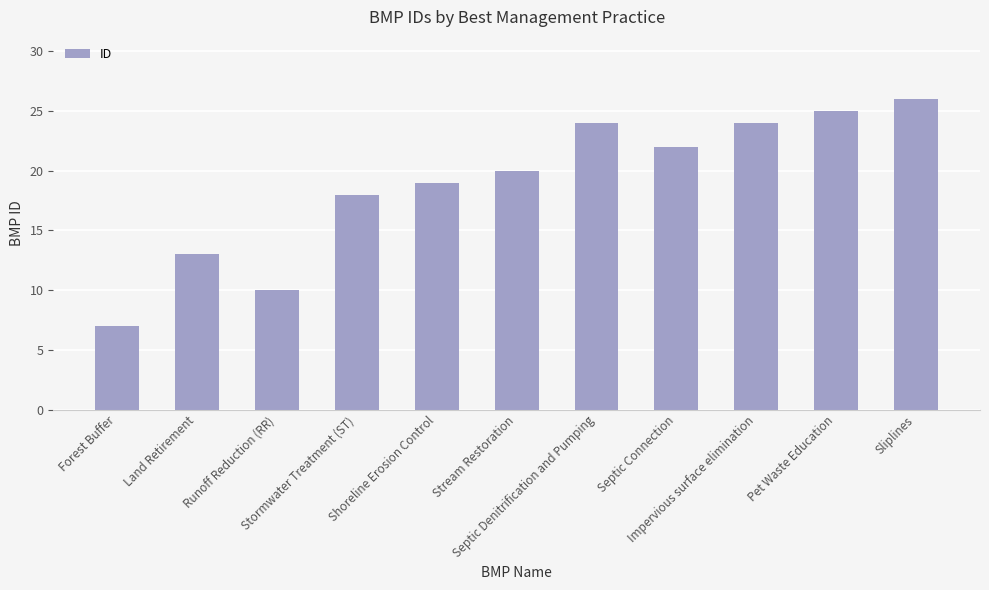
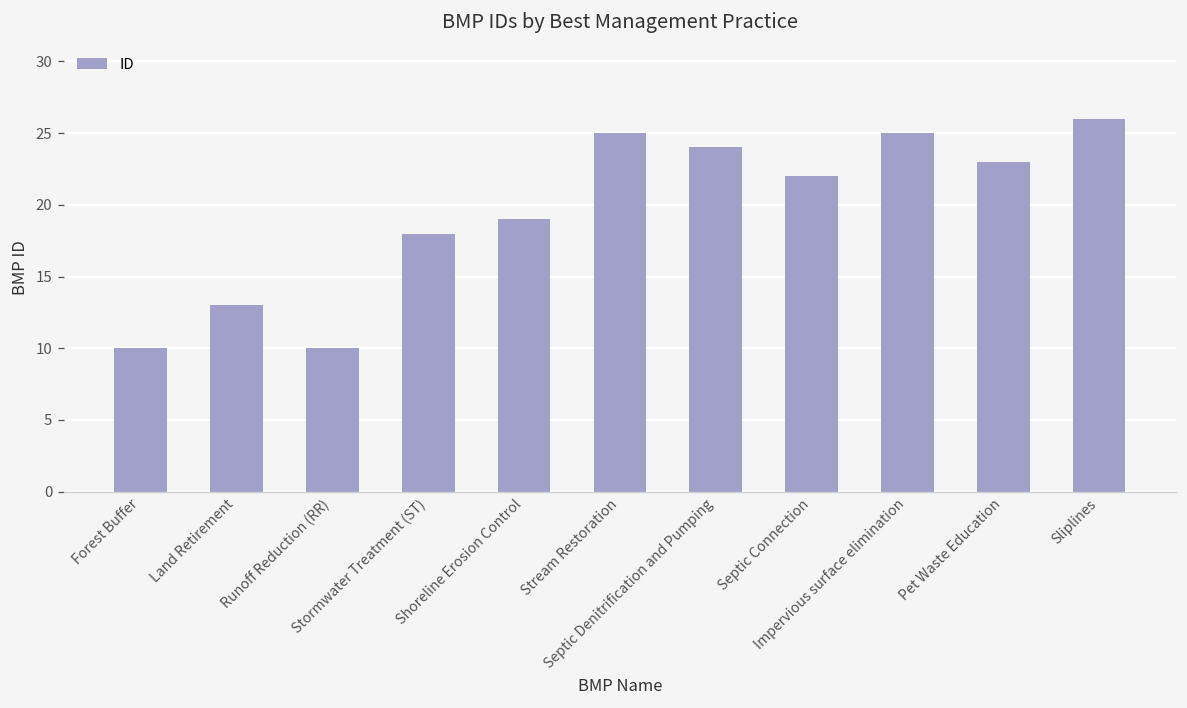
Forest Buffer: 7 -> 10
Stream Restoration: 20 -> 25
Impervious surface elimination: 24 -> 25
Pet Waste Education: 25 -> 23
